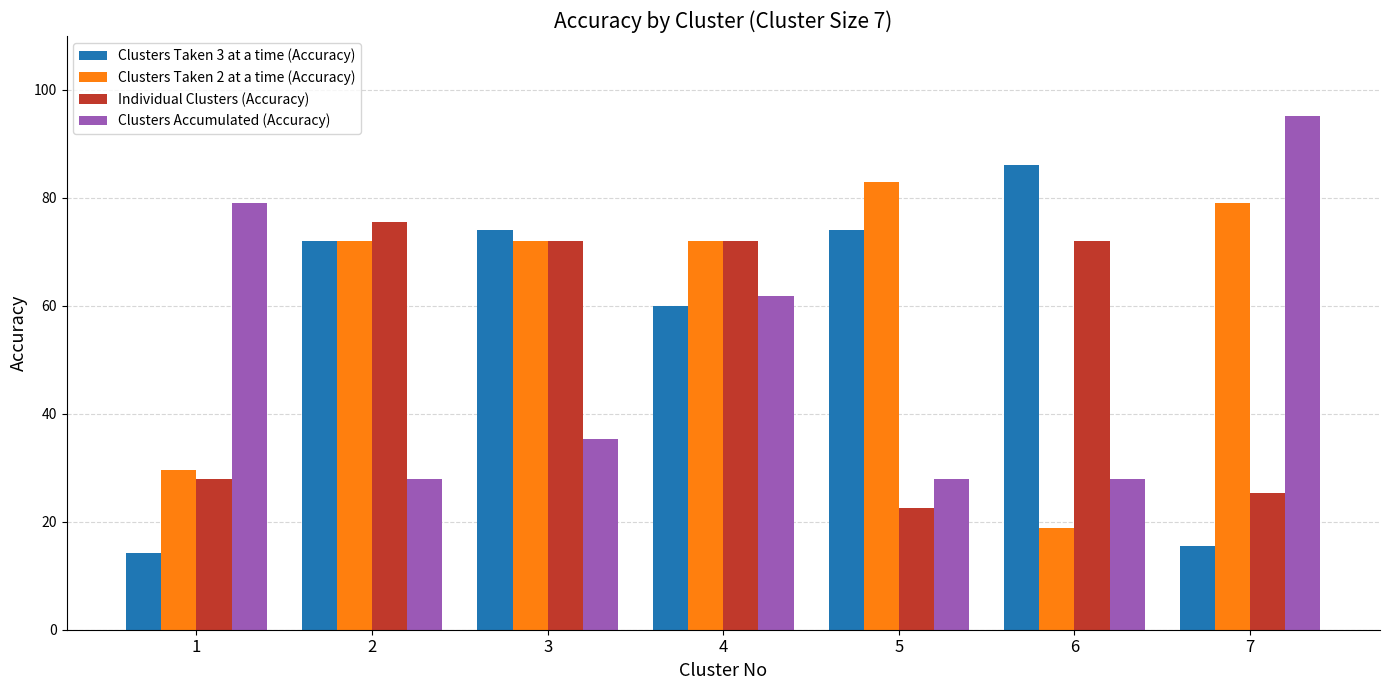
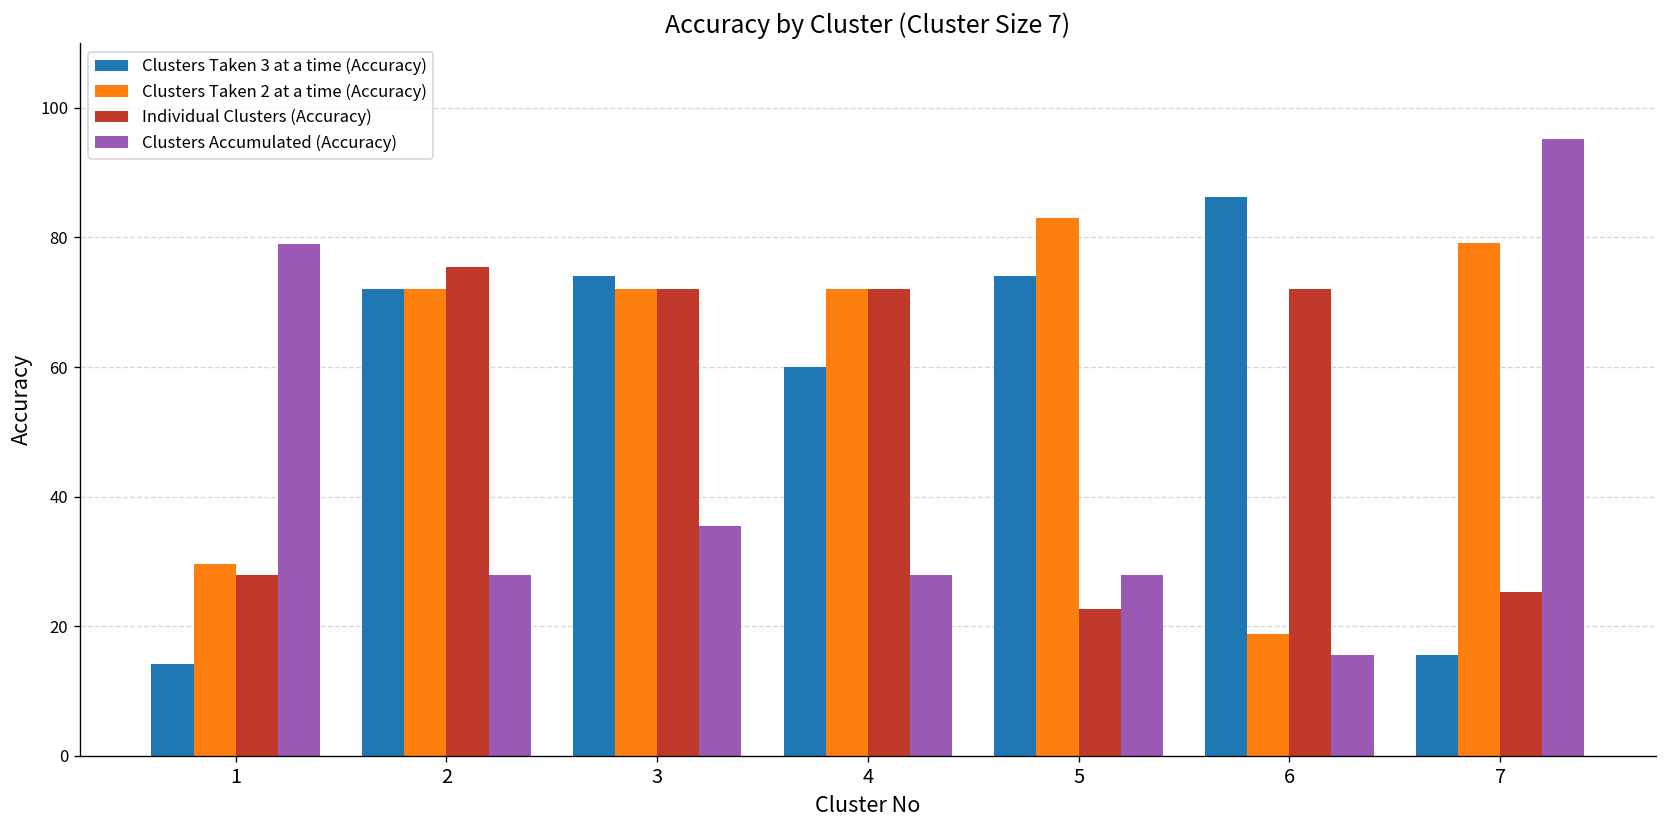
Clusters Accumulated (Accuracy), 4: 62 -> 28
Clusters Accumulated (Accuracy), 6: 28 -> 16
